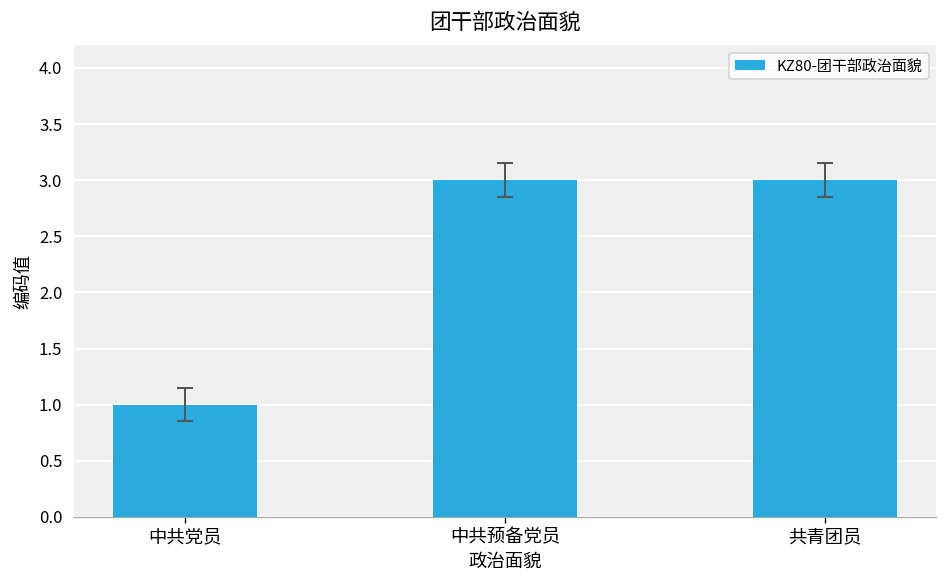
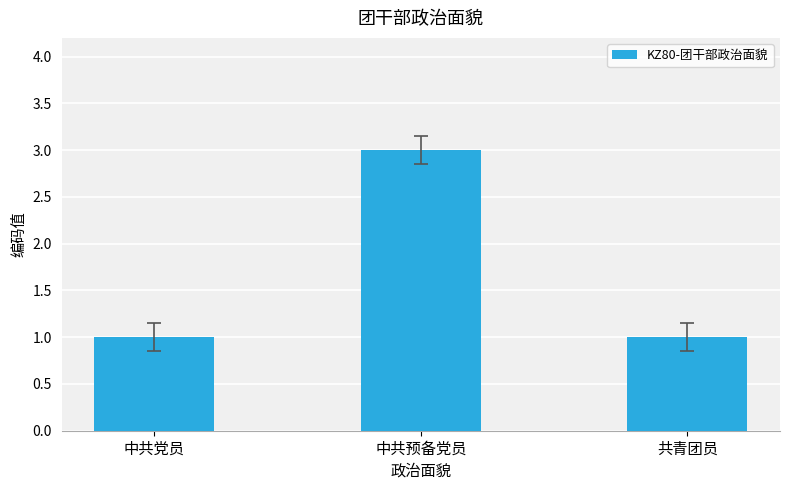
KZ80-团干部政治面貌, 共青团员: 3 -> 1
